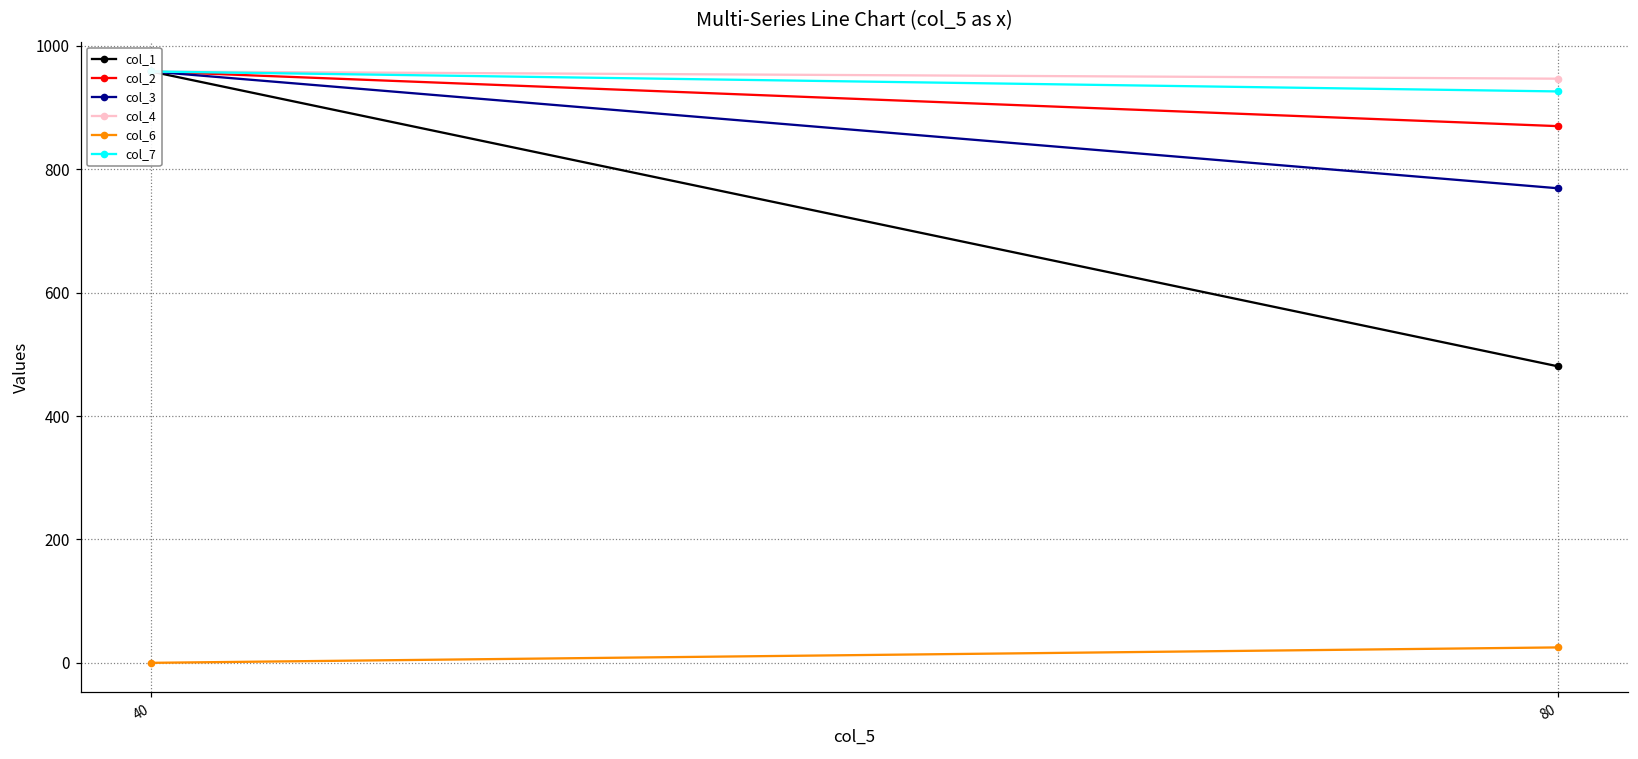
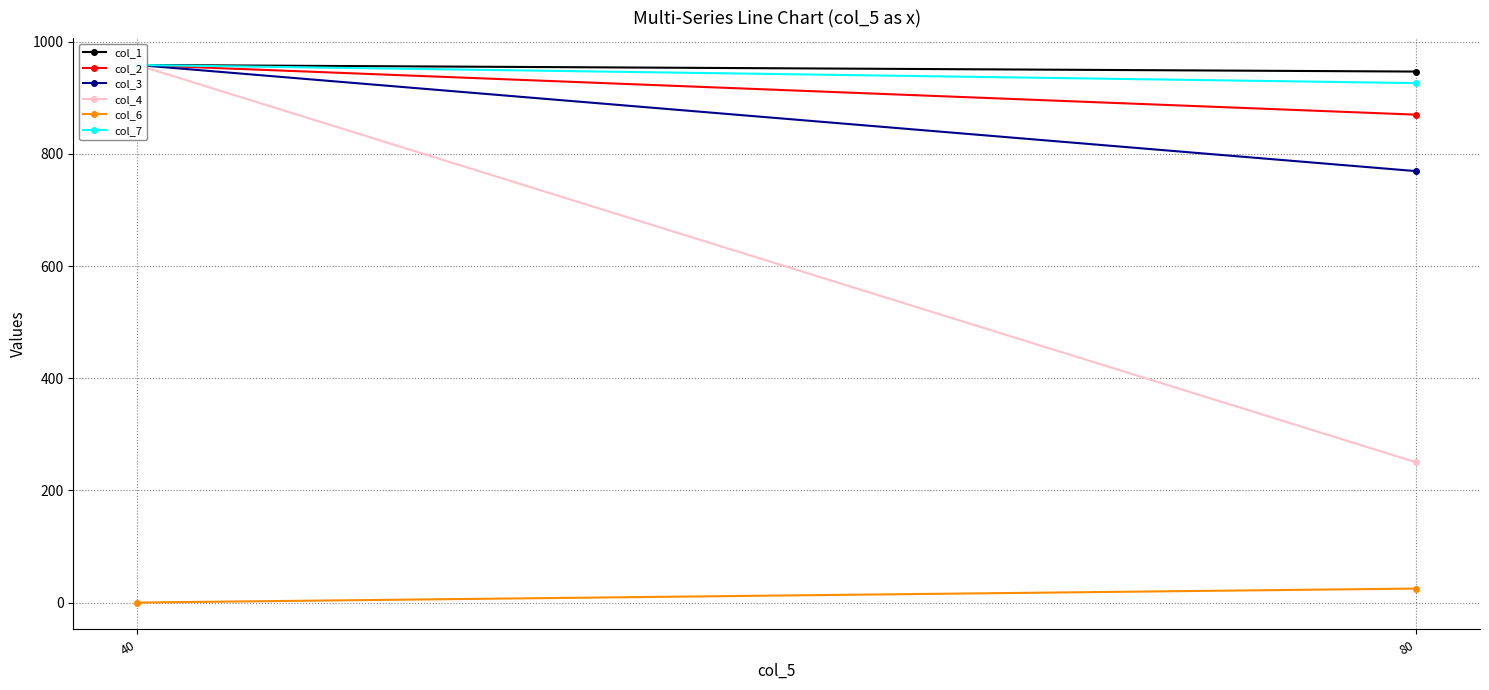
col_1, 80: 480 -> 950
col_4, 80: 950 -> 250
